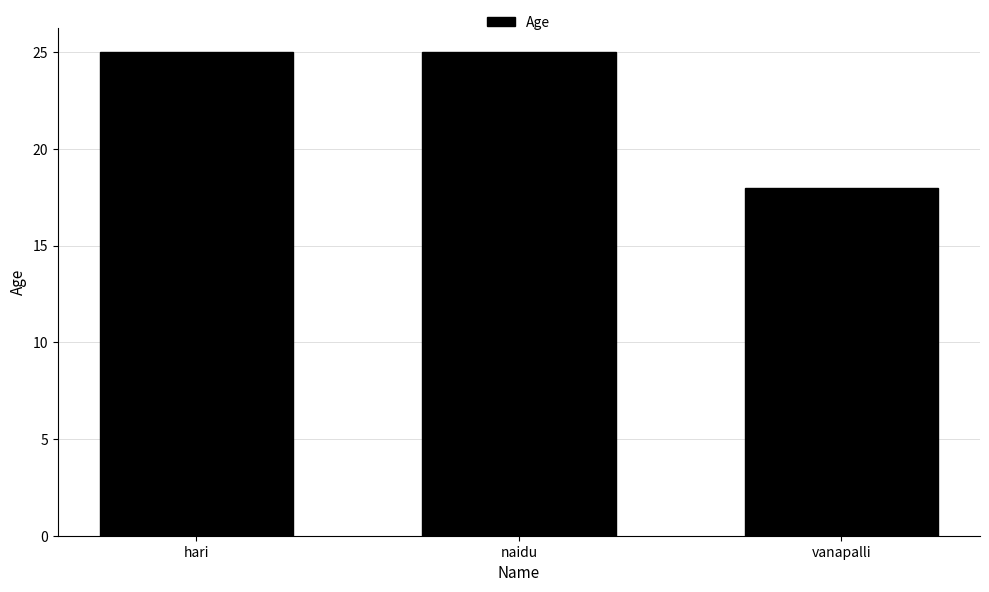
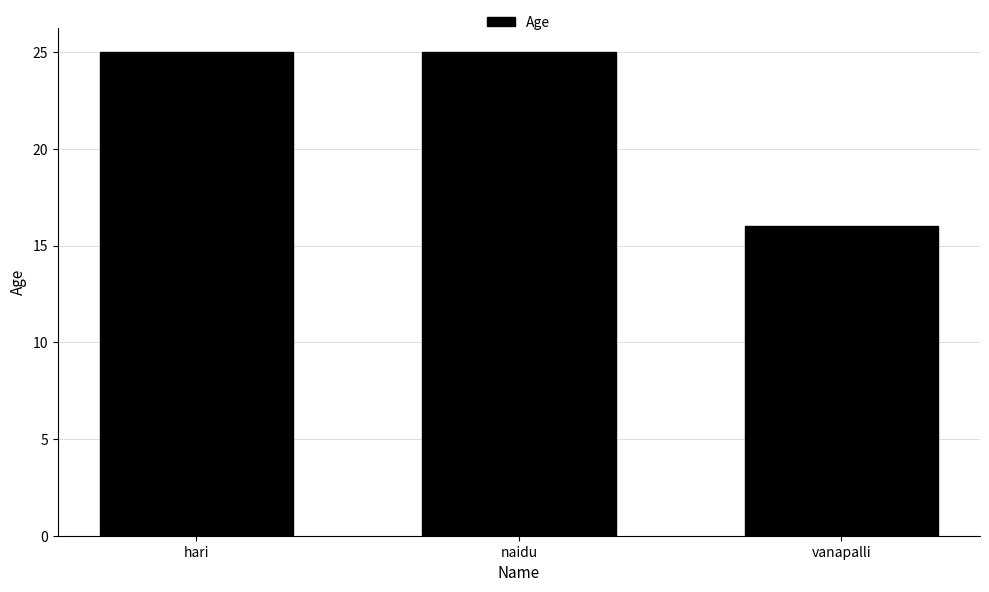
vanapalli: 18 -> 16
